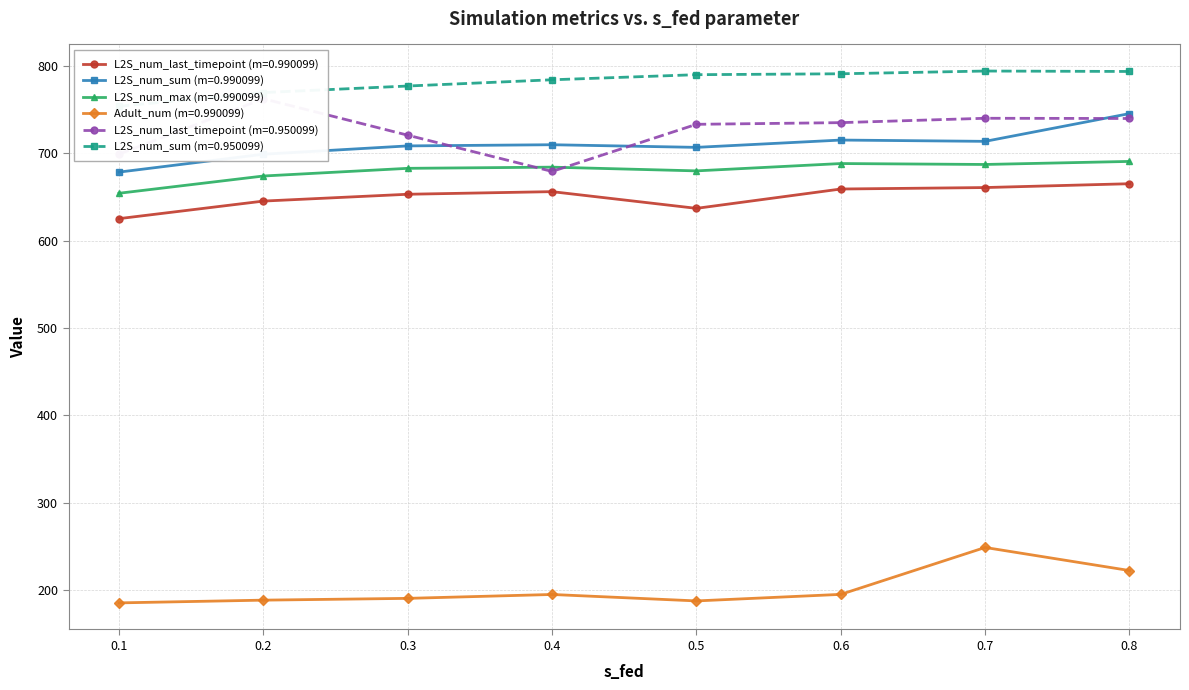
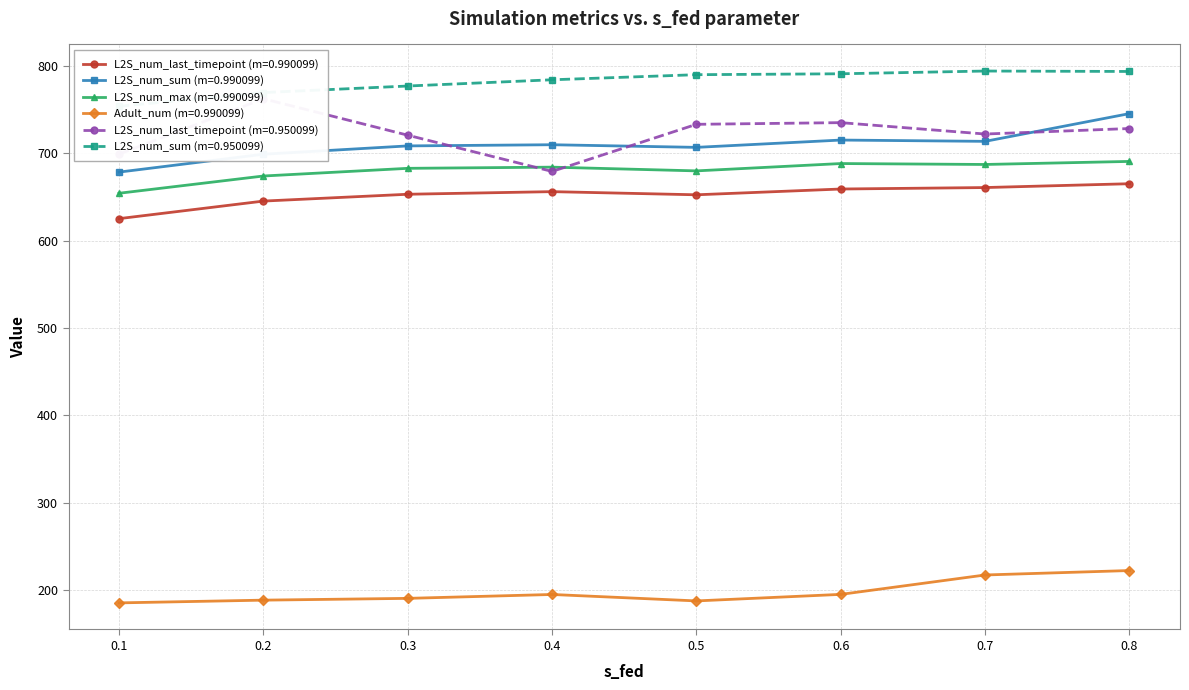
L2S_num_last_timepoint (m=0.990099), 0.5: 640 -> 650
Adult_num (m=0.990099), 0.7: 250 -> 220
L2S_num_last_timepoint (m=0.950099), 0.7: 740 -> 720
L2S_num_last_timepoint (m=0.950099), 0.8: 740 -> 730
